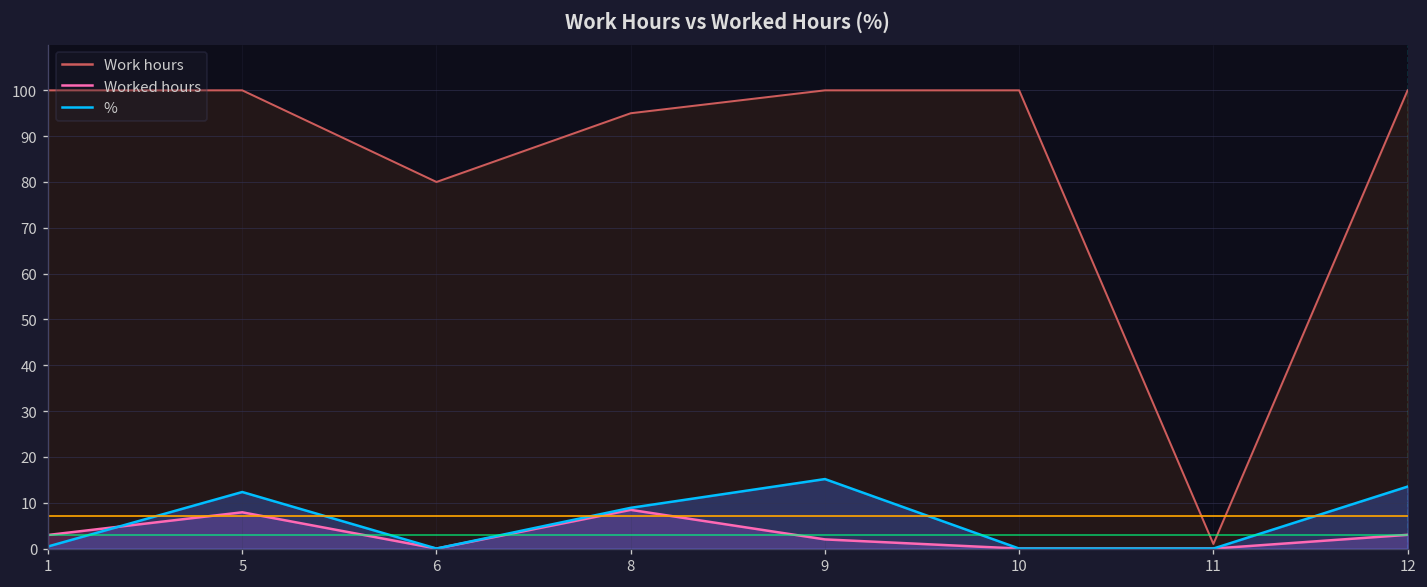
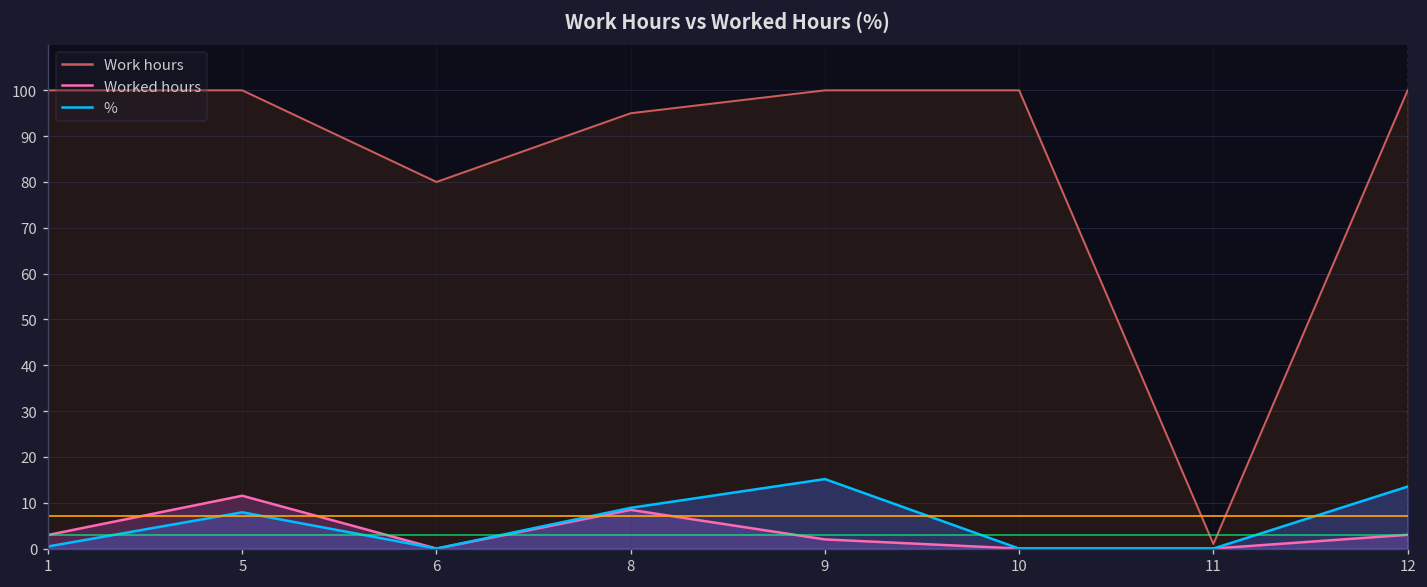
Worked hours, 5: 8 -> 12
%, 5: 12 -> 8
